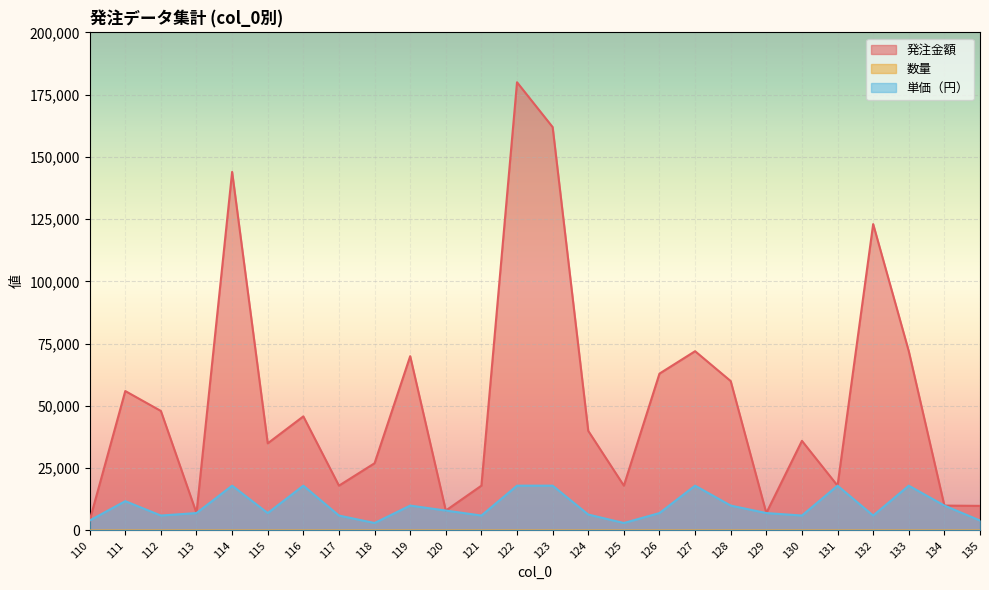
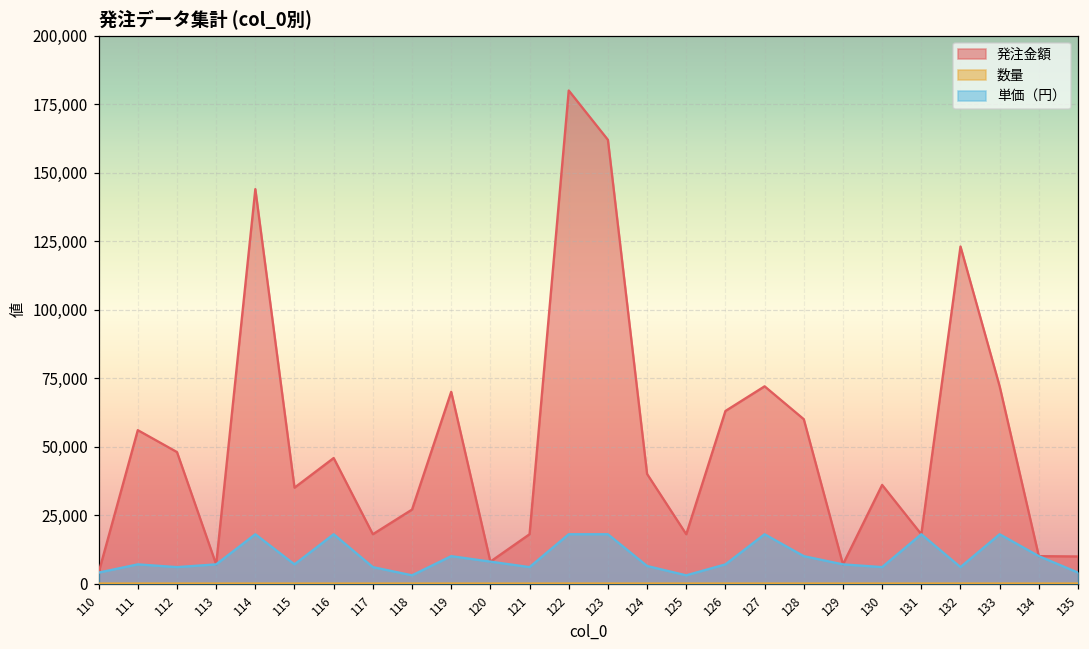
単価（円）, 111: 12,000 -> 7,000
